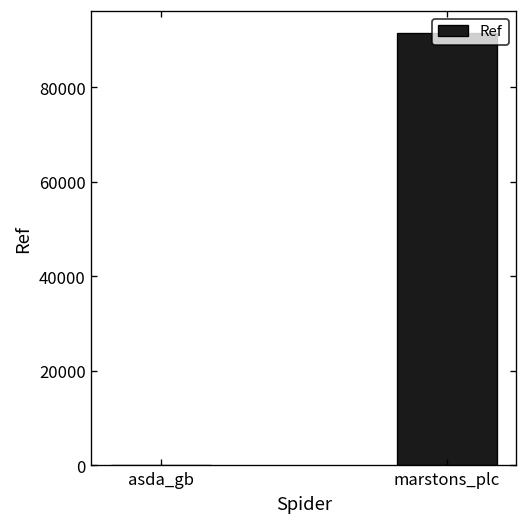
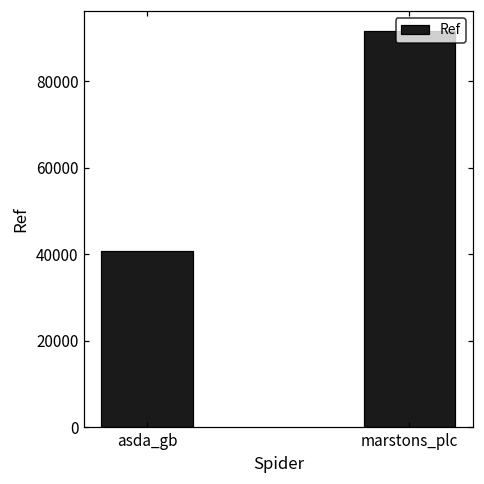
asda_gb: 0 -> 41000
